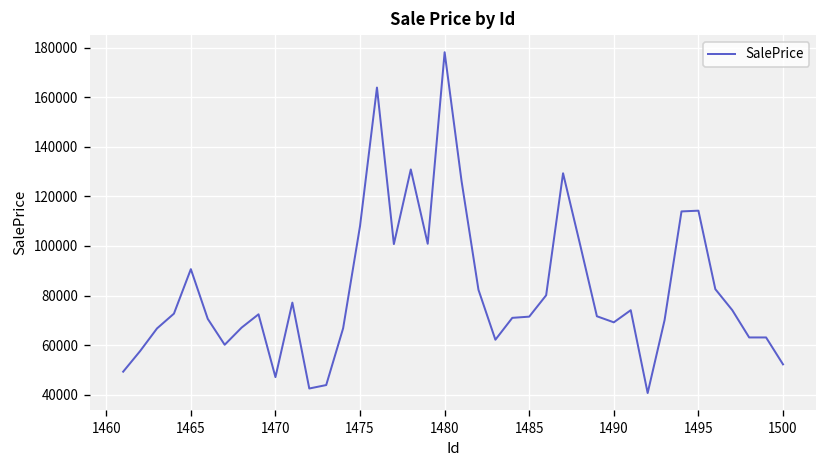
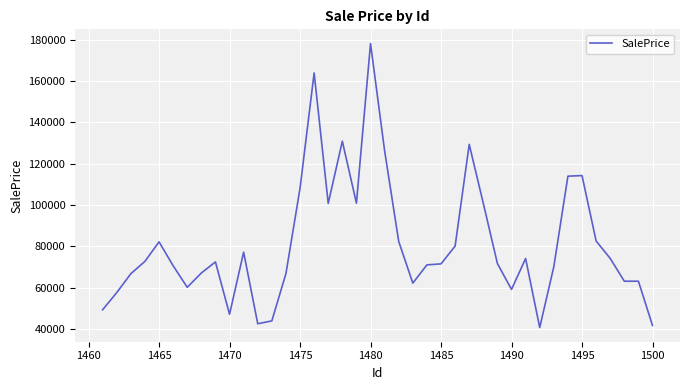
1465: 91000 -> 82000
1490: 69000 -> 59000
1500: 52000 -> 42000
